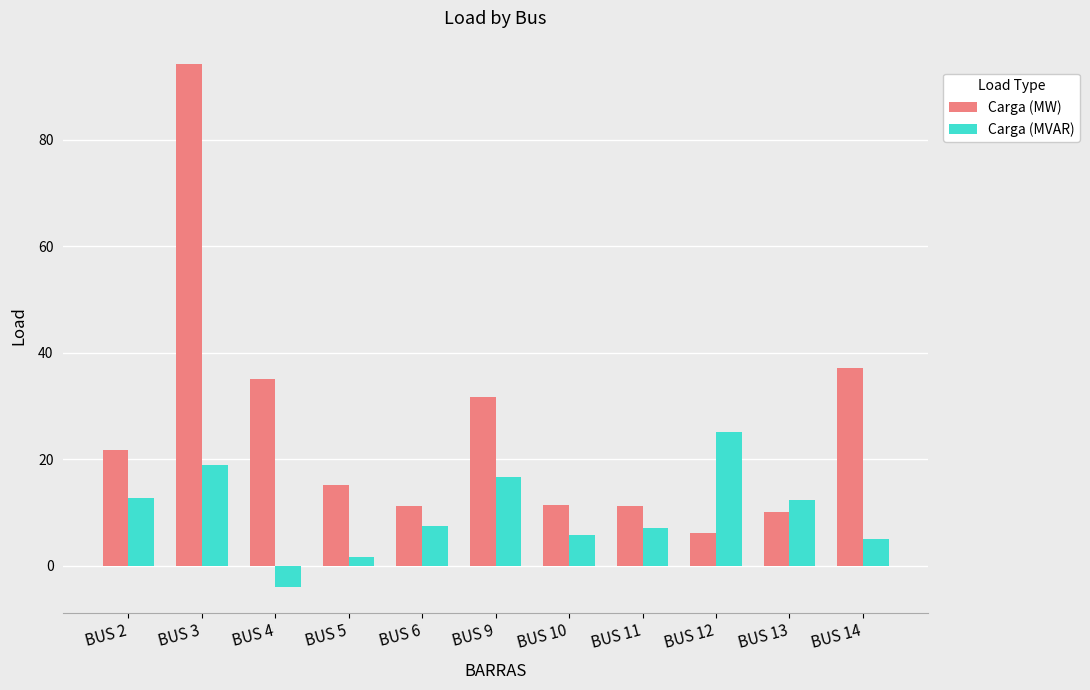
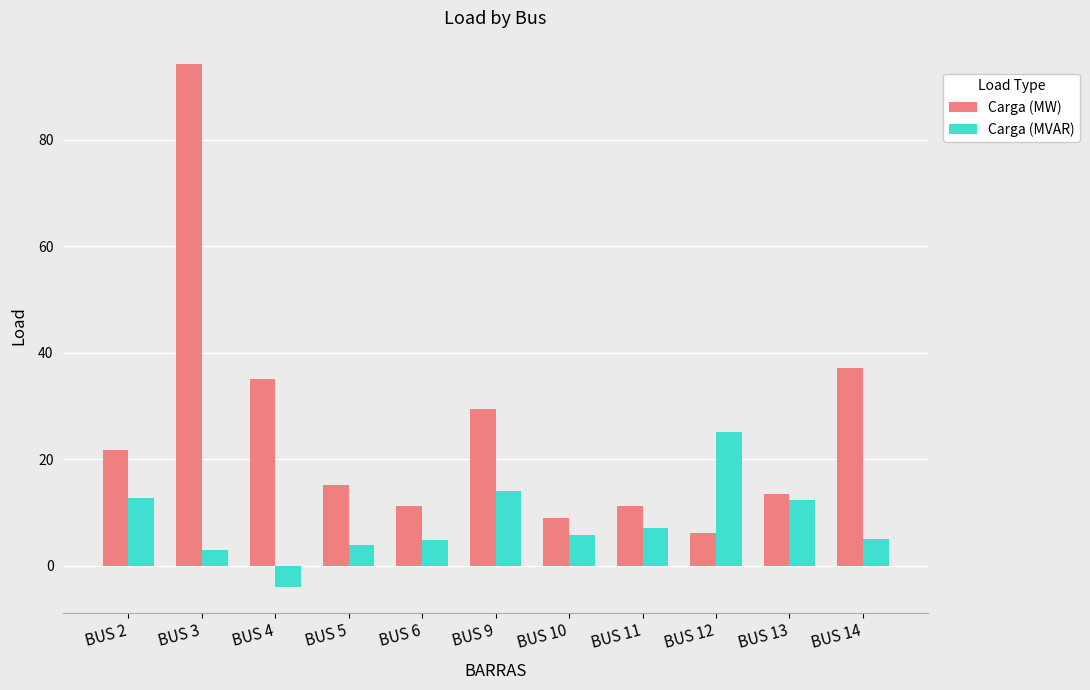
Carga (MVAR), BUS 3: 19 -> 3
Carga (MVAR), BUS 5: 2 -> 4
Carga (MVAR), BUS 6: 8 -> 5
Carga (MW), BUS 9: 32 -> 30
Carga (MVAR), BUS 9: 17 -> 14
Carga (MW), BUS 10: 11 -> 9
Carga (MW), BUS 13: 10 -> 14
